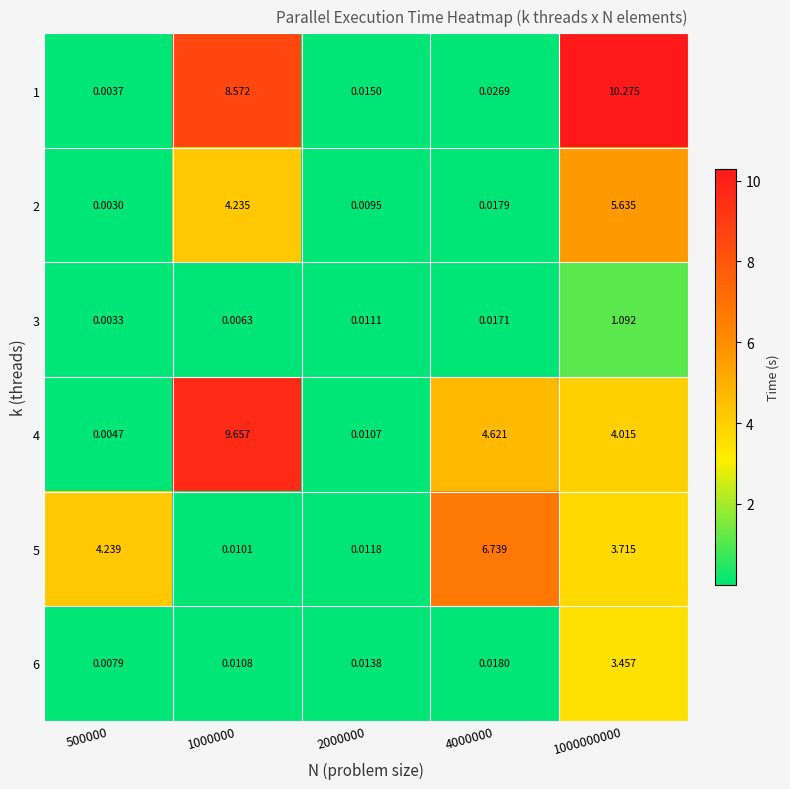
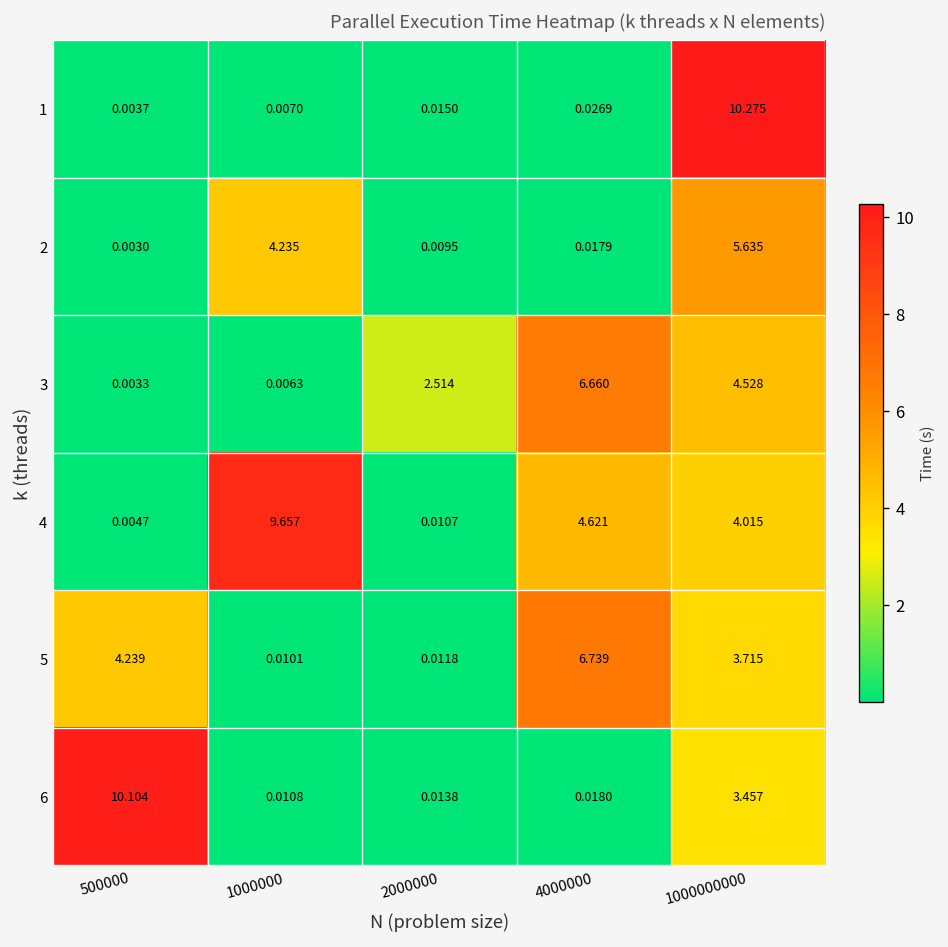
1, 1000000: 8.572 -> 0.0070
3, 2000000: 0.0111 -> 2.514
3, 4000000: 0.0171 -> 6.660
3, 1000000000: 1.092 -> 4.528
6, 500000: 0.0079 -> 10.104
